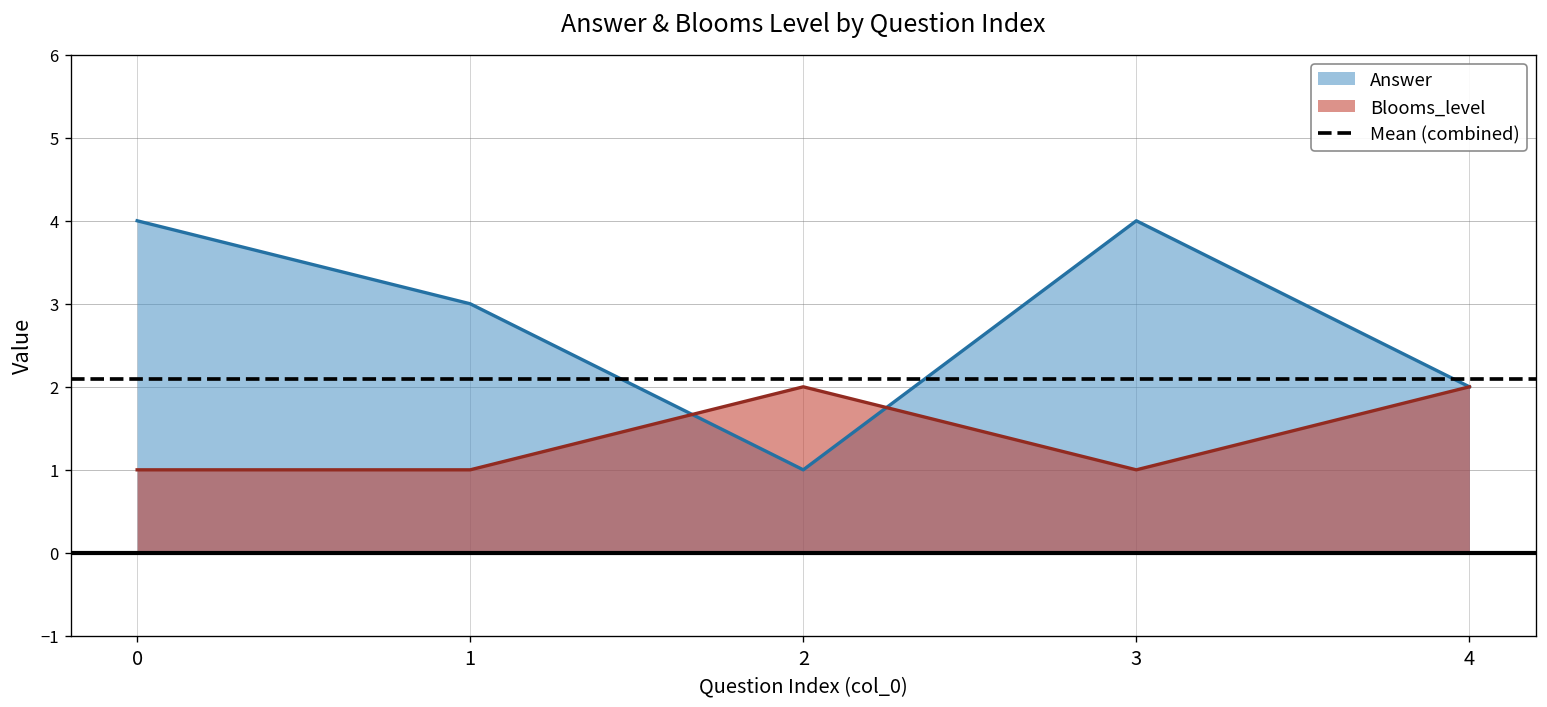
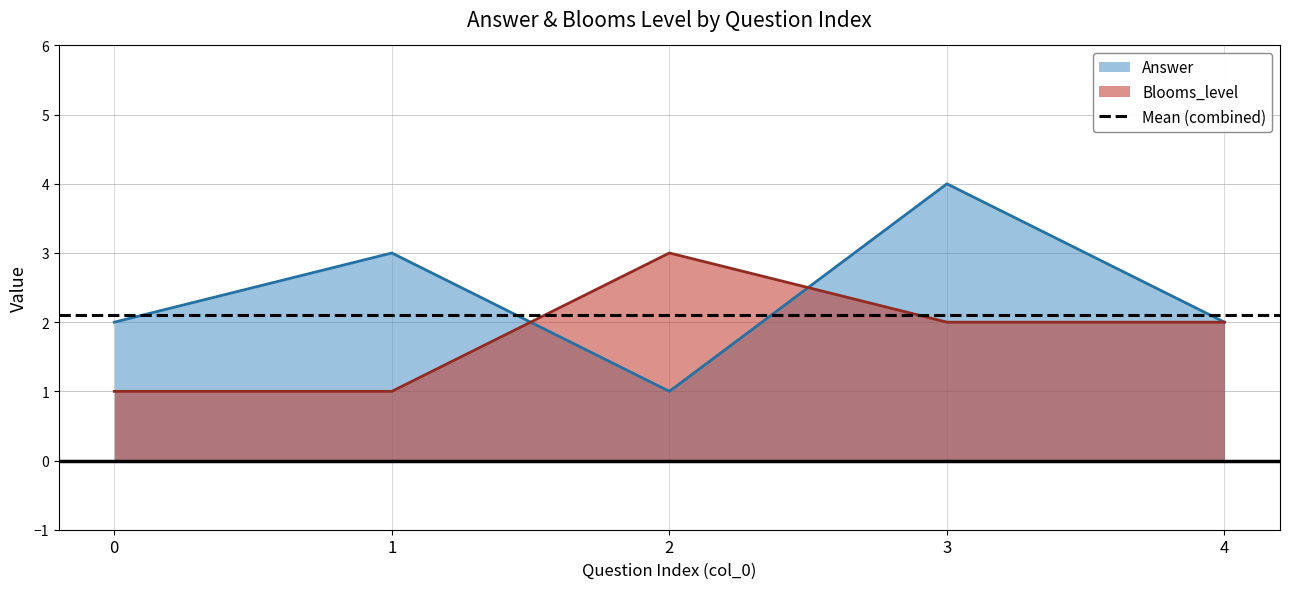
Answer, 0: 4 -> 2
Blooms_level, 2: 2 -> 3
Blooms_level, 3: 1 -> 2
